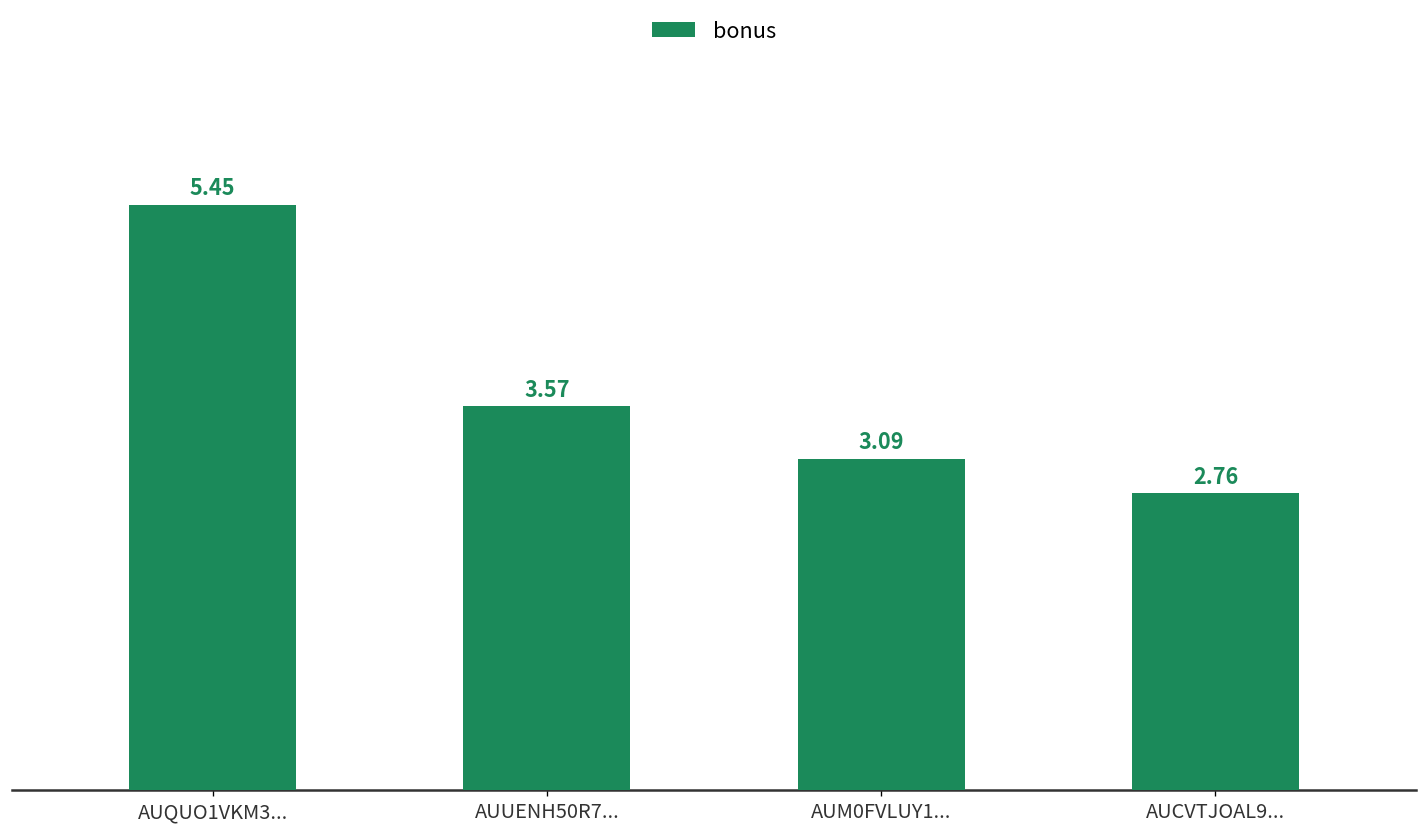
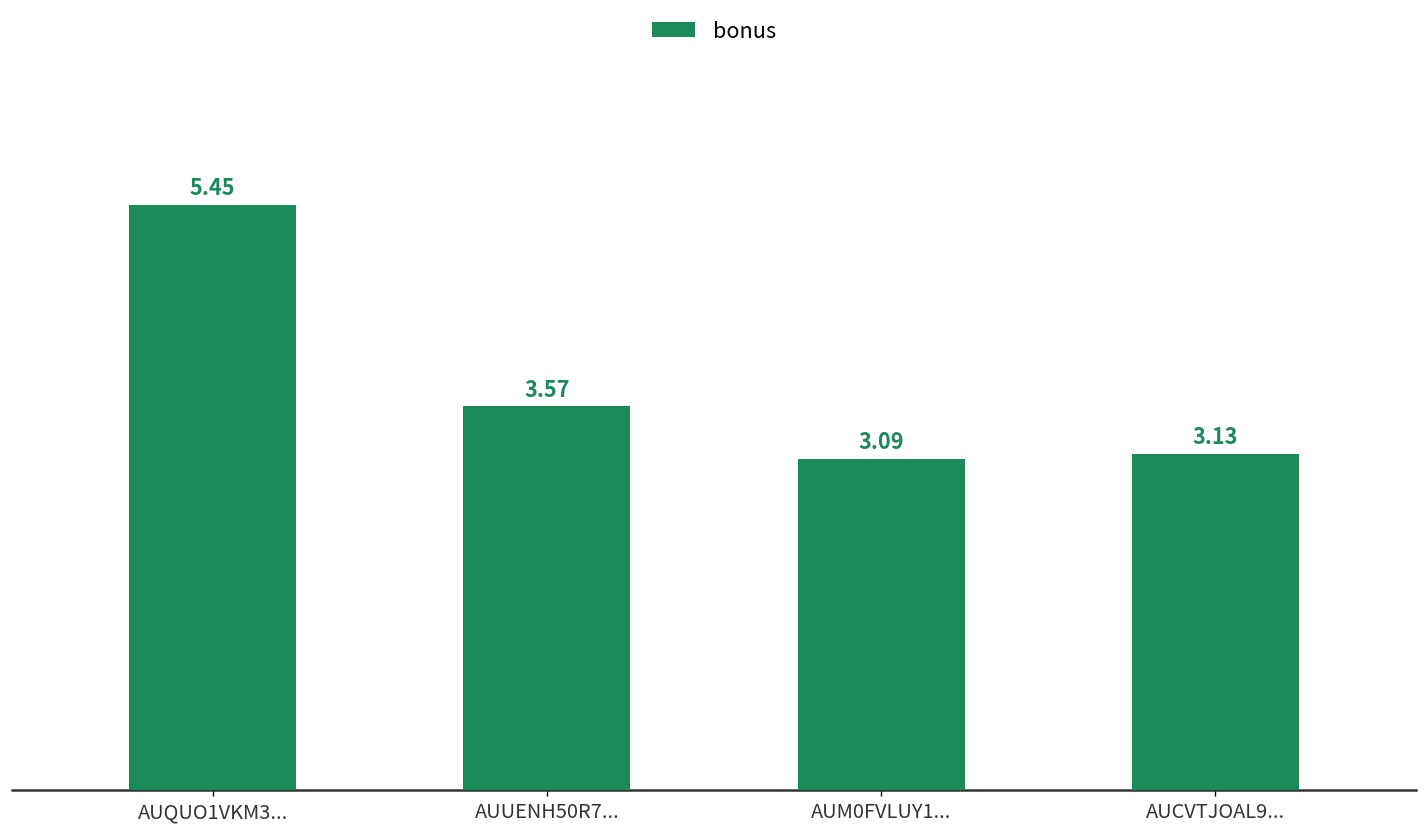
AUCVTJOAL9...: 2.76 -> 3.13
